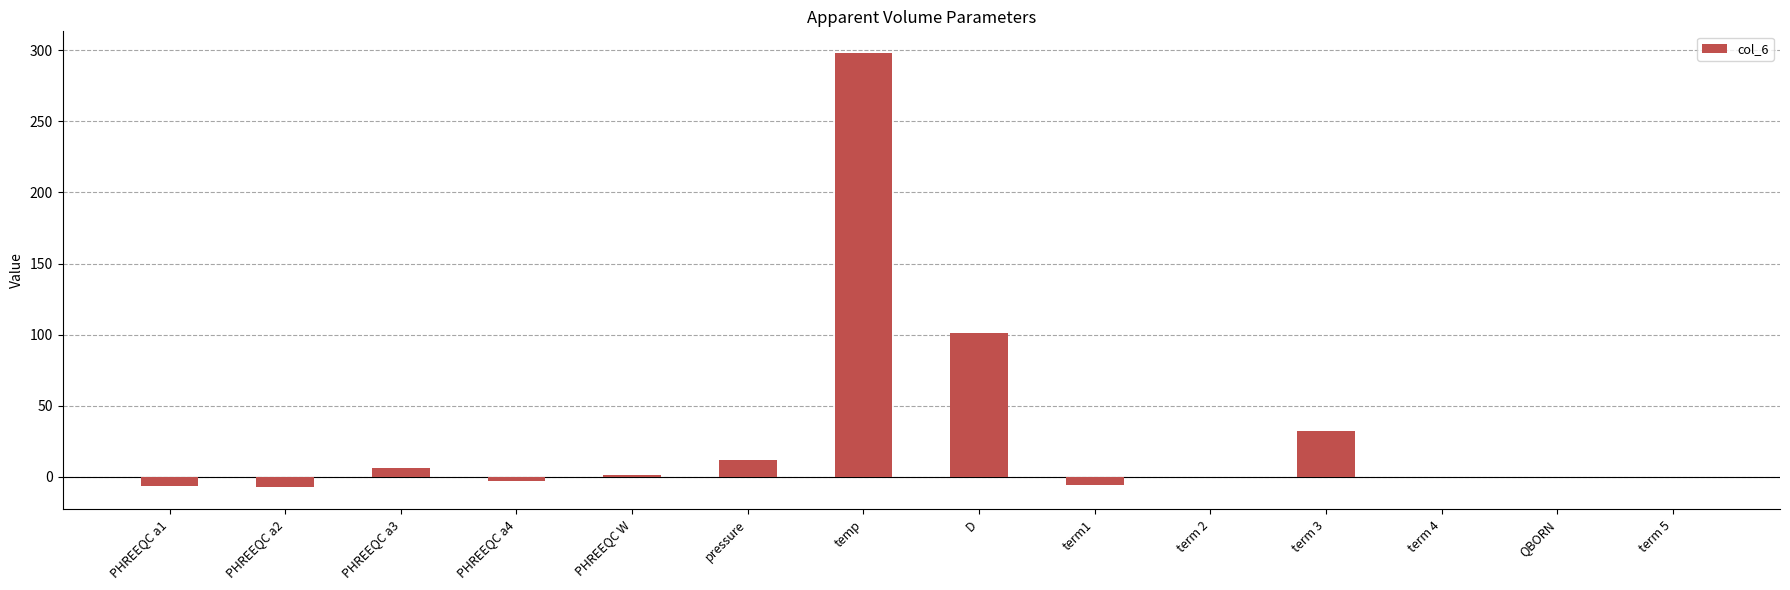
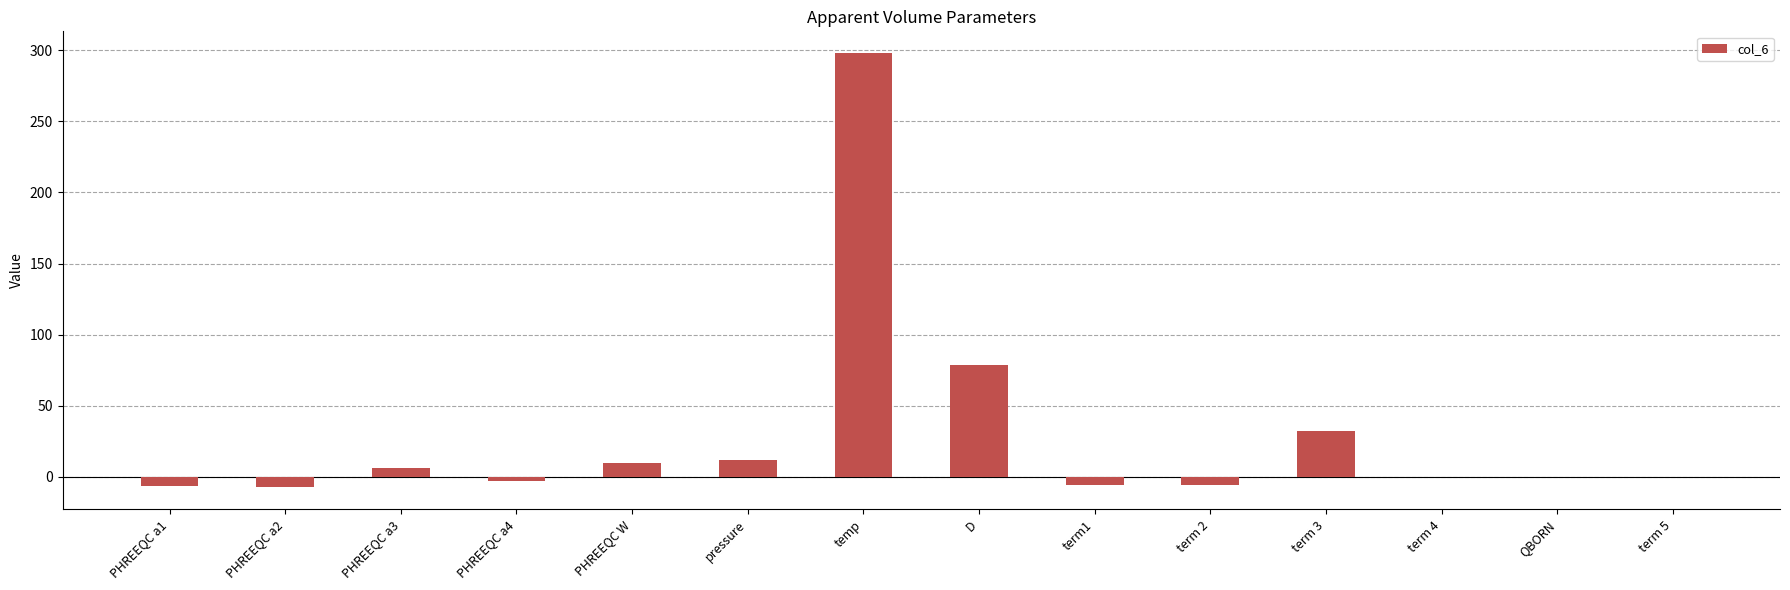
PHREEQC W: 1 -> 10
D: 101 -> 78
term 2: 0 -> -6
